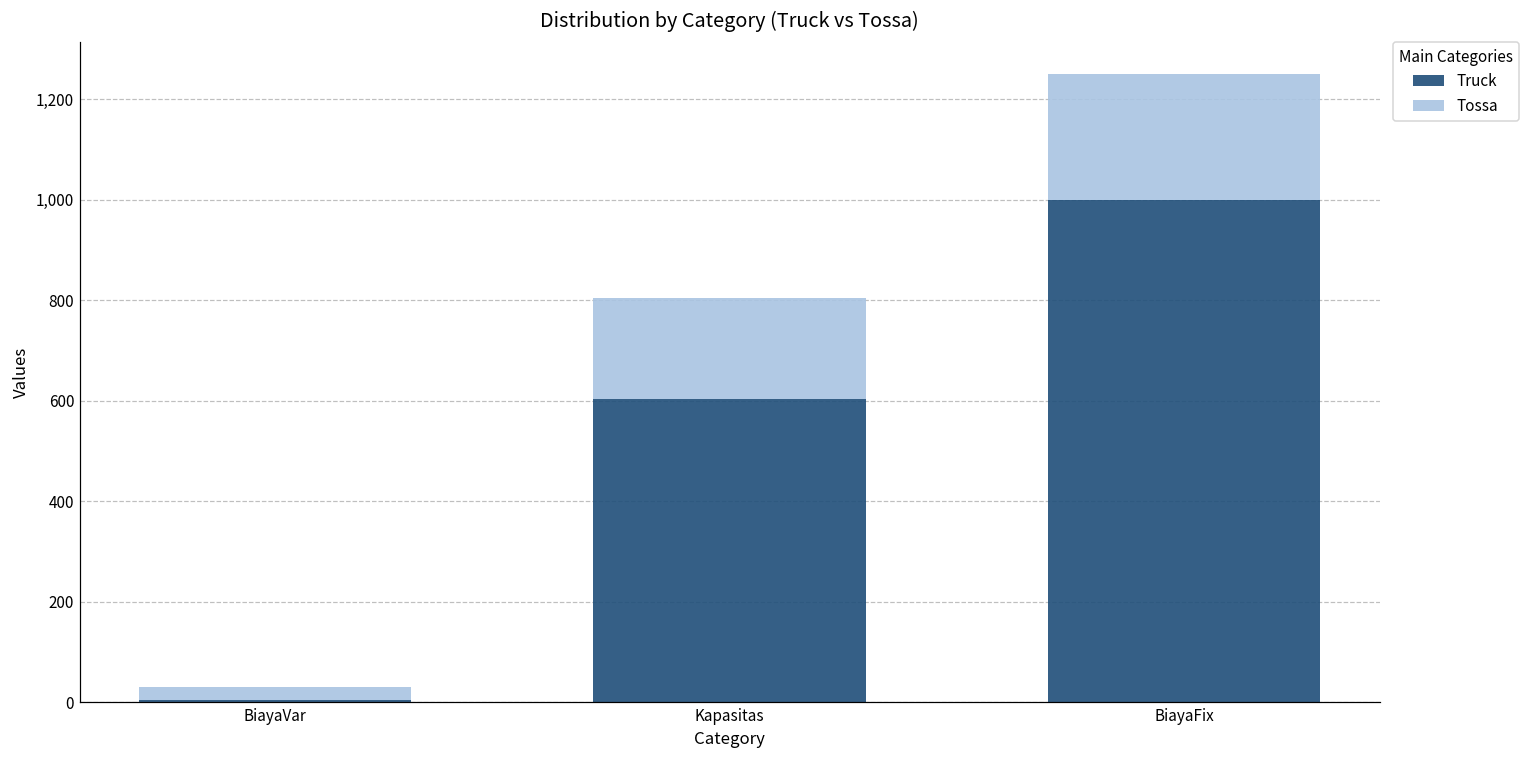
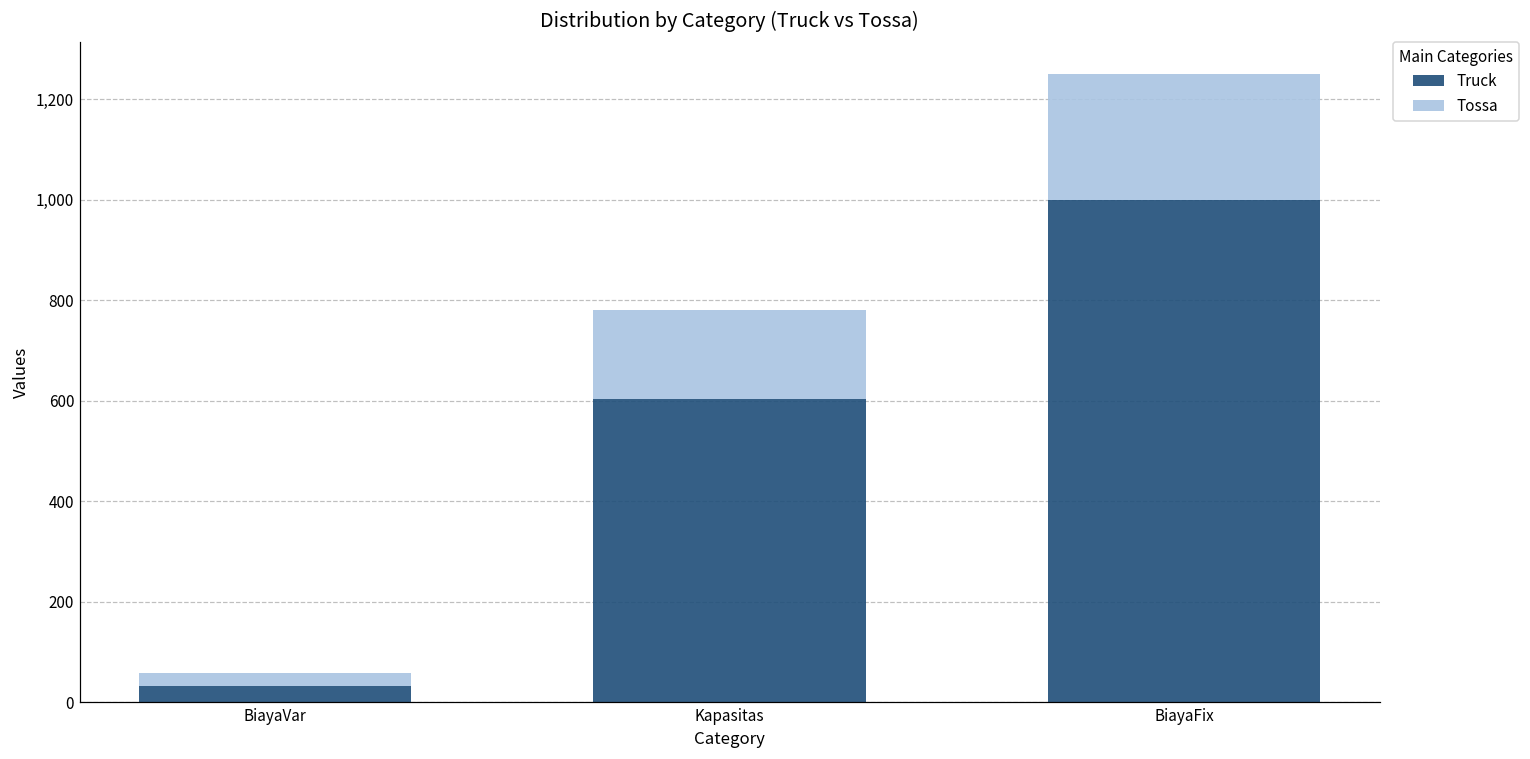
Truck, BiayaVar: 10 -> 30
Tossa, Kapasitas: 200 -> 180
